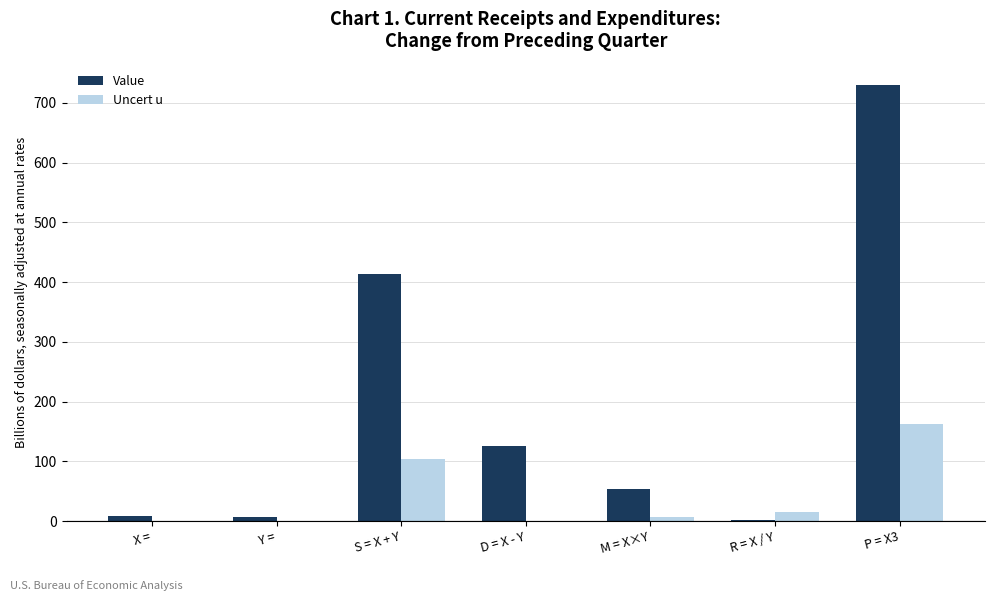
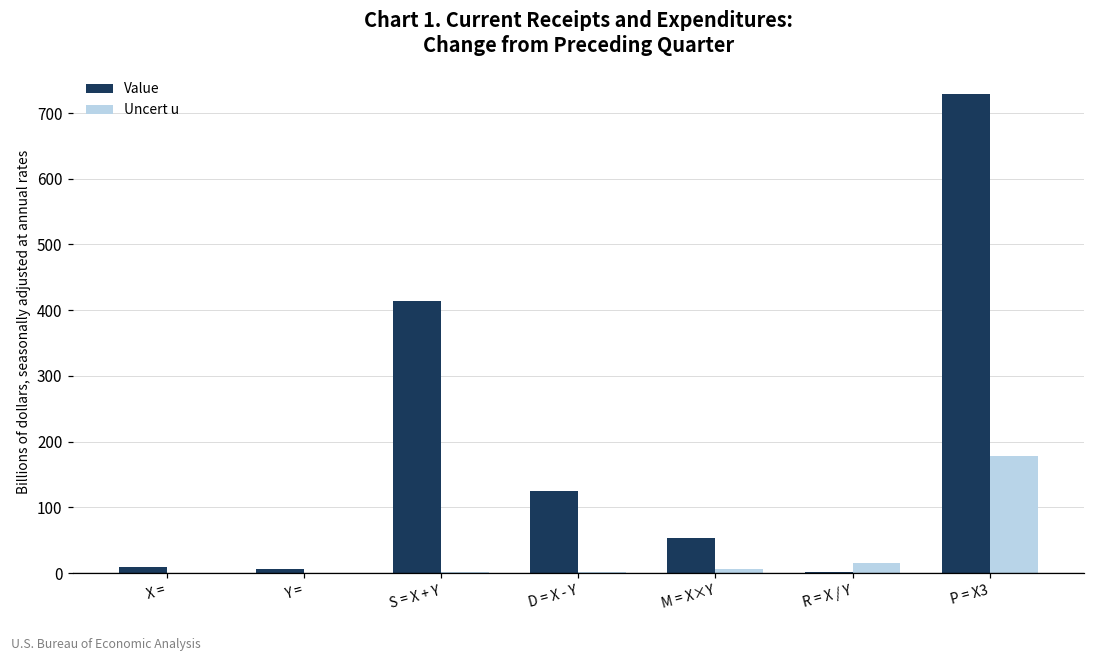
Uncert u, S = X + Y: 100 -> 0
Uncert u, P = X3: 160 -> 180
